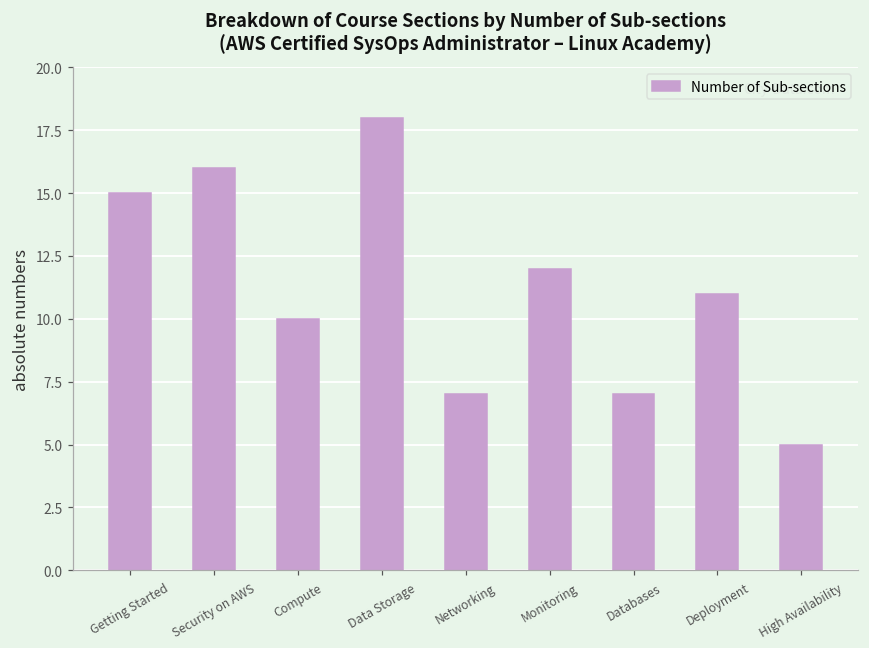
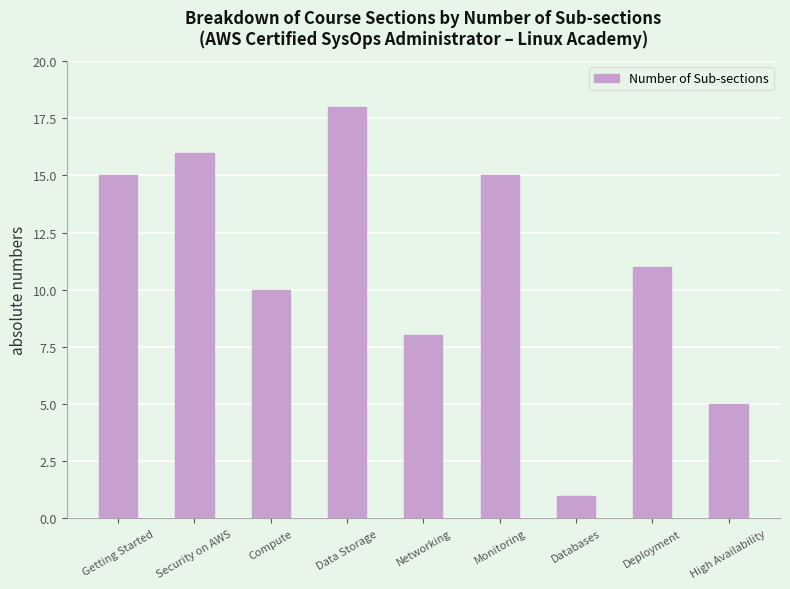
Networking: 7 -> 8
Monitoring: 12 -> 15
Databases: 7 -> 1
